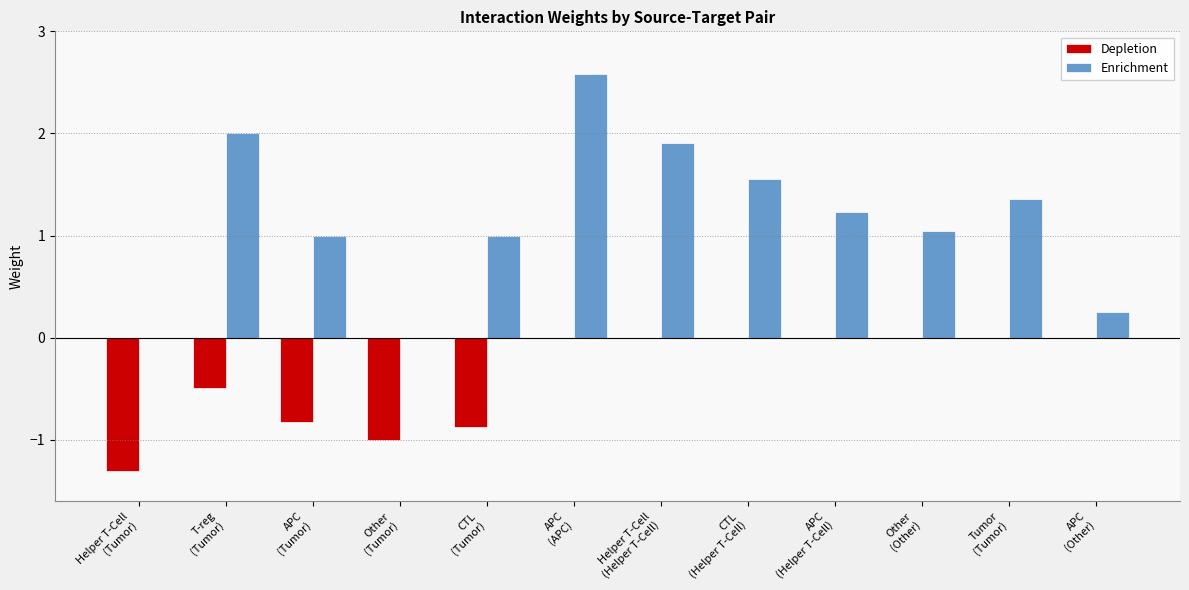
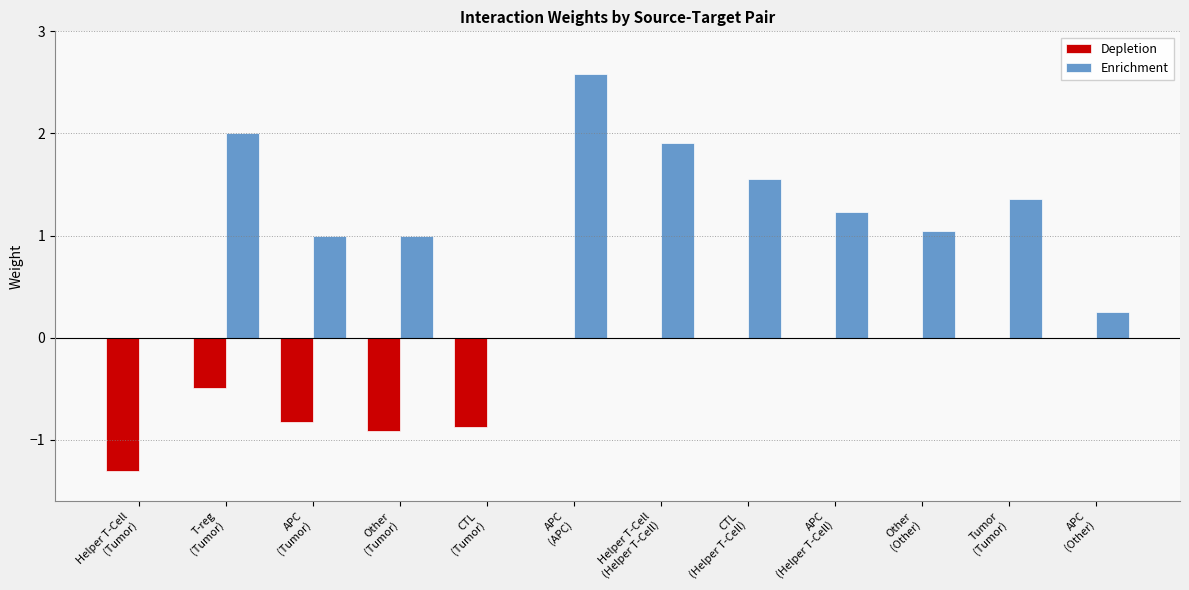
Depletion, Other (Tumor): -1.00 -> -0.91
Enrichment, Other (Tumor): 0 -> 1
Enrichment, CTL (Tumor): 1 -> 0
